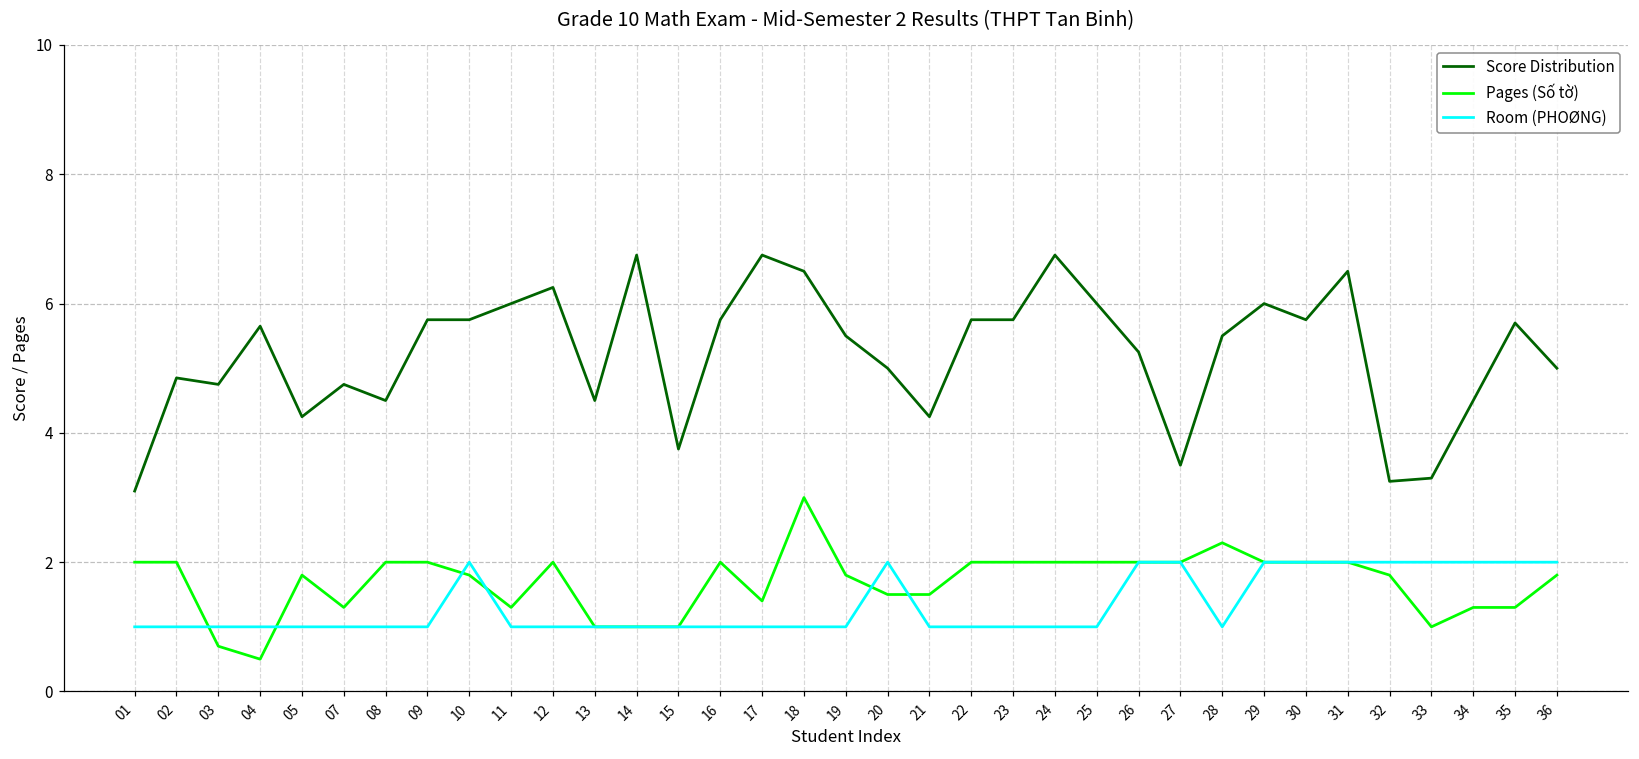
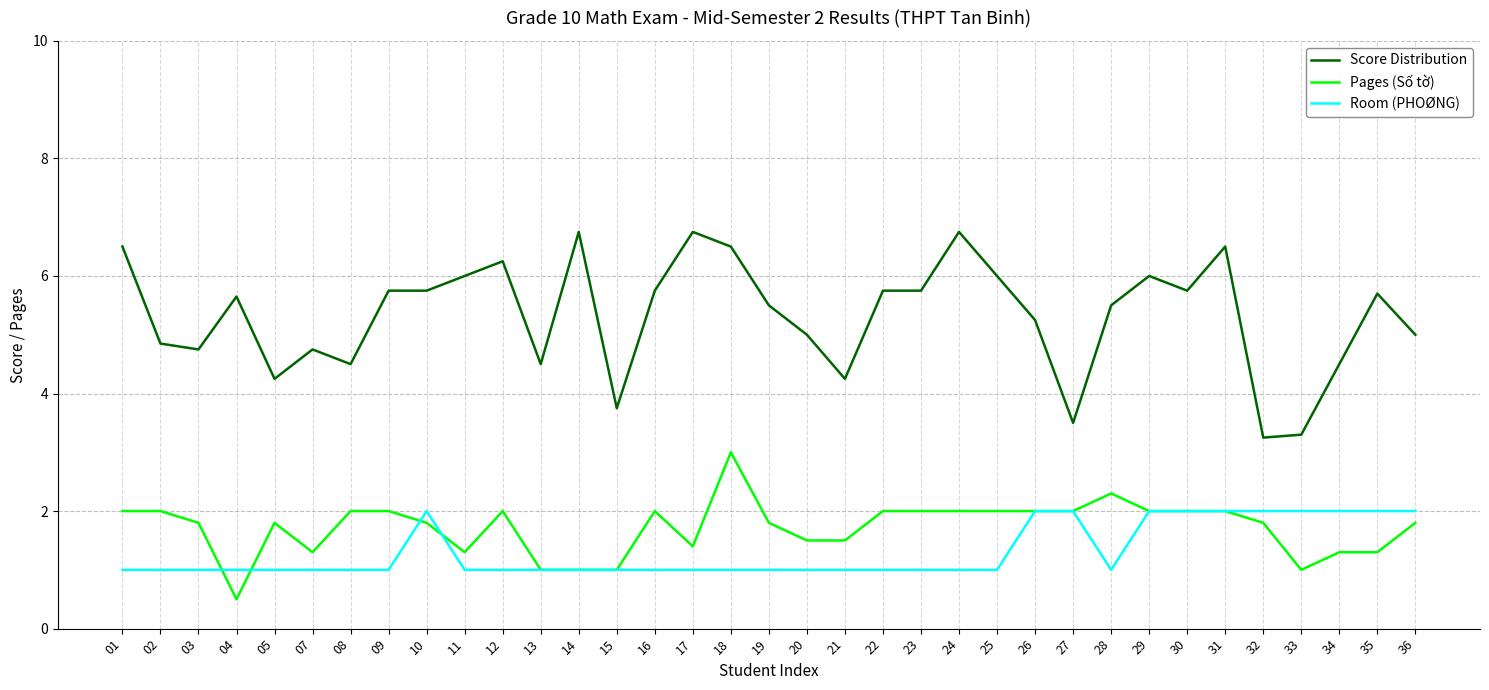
Score Distribution, 01: 3.1 -> 6.5
Pages (Số tờ), 03: 0.7 -> 1.8
Room (PHOØNG), 20: 2 -> 1
